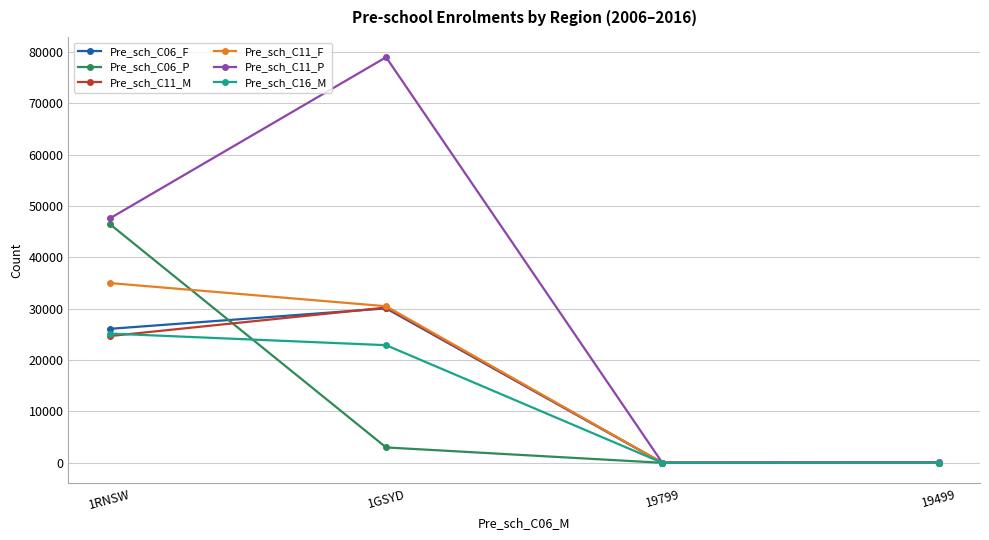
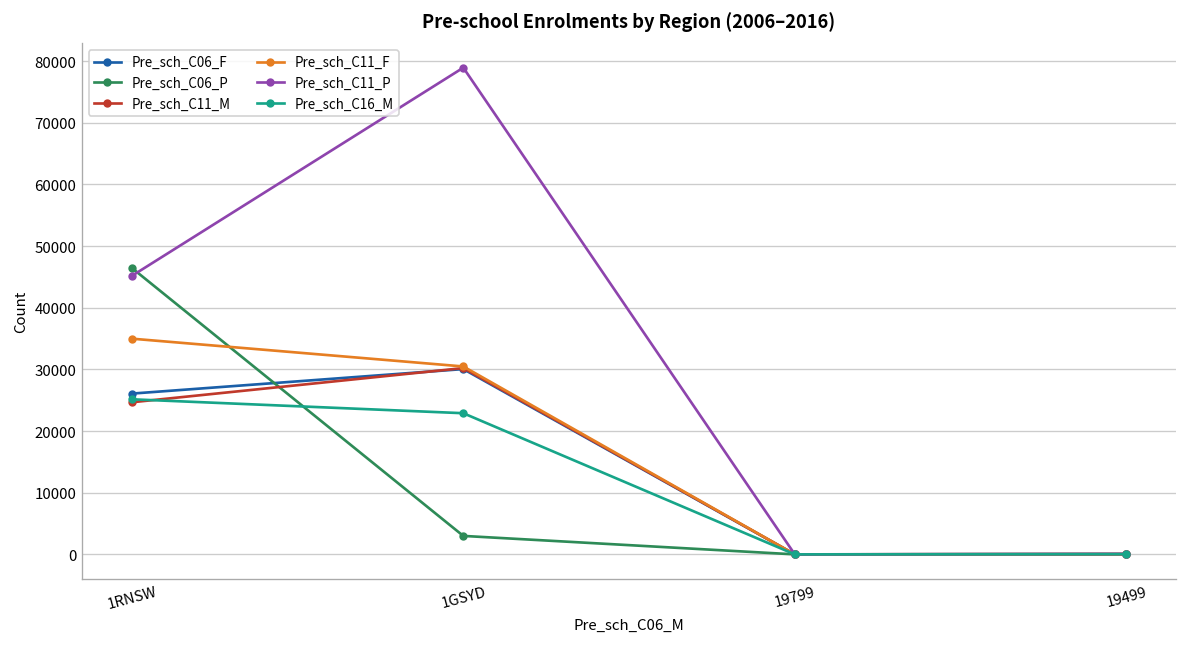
Pre_sch_C11_P, 1RNSW: 48000 -> 45000
